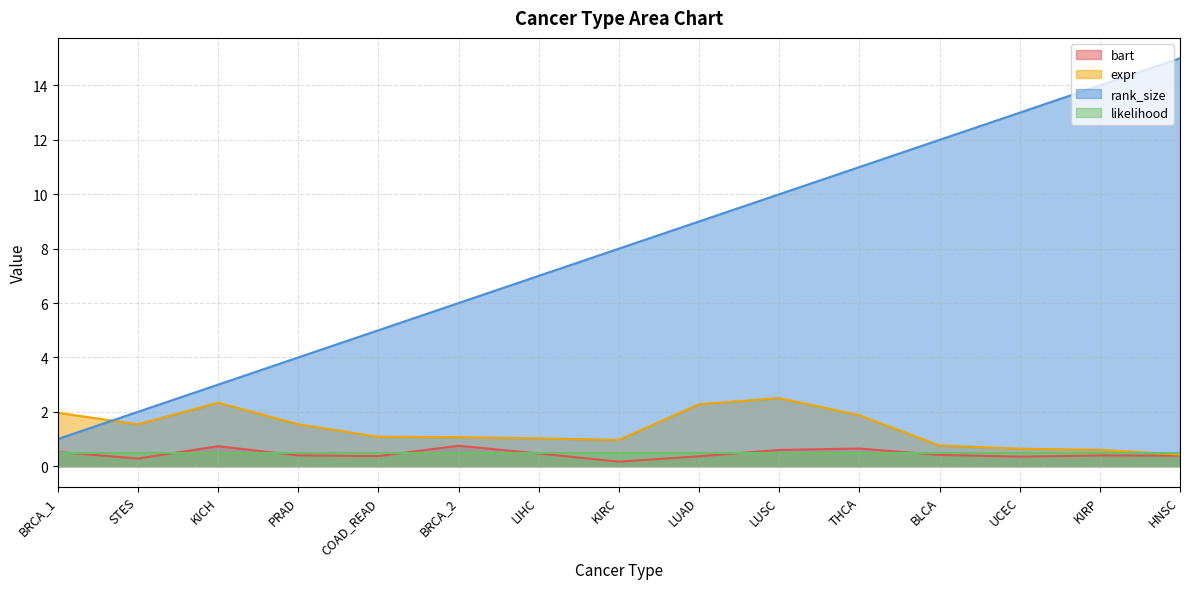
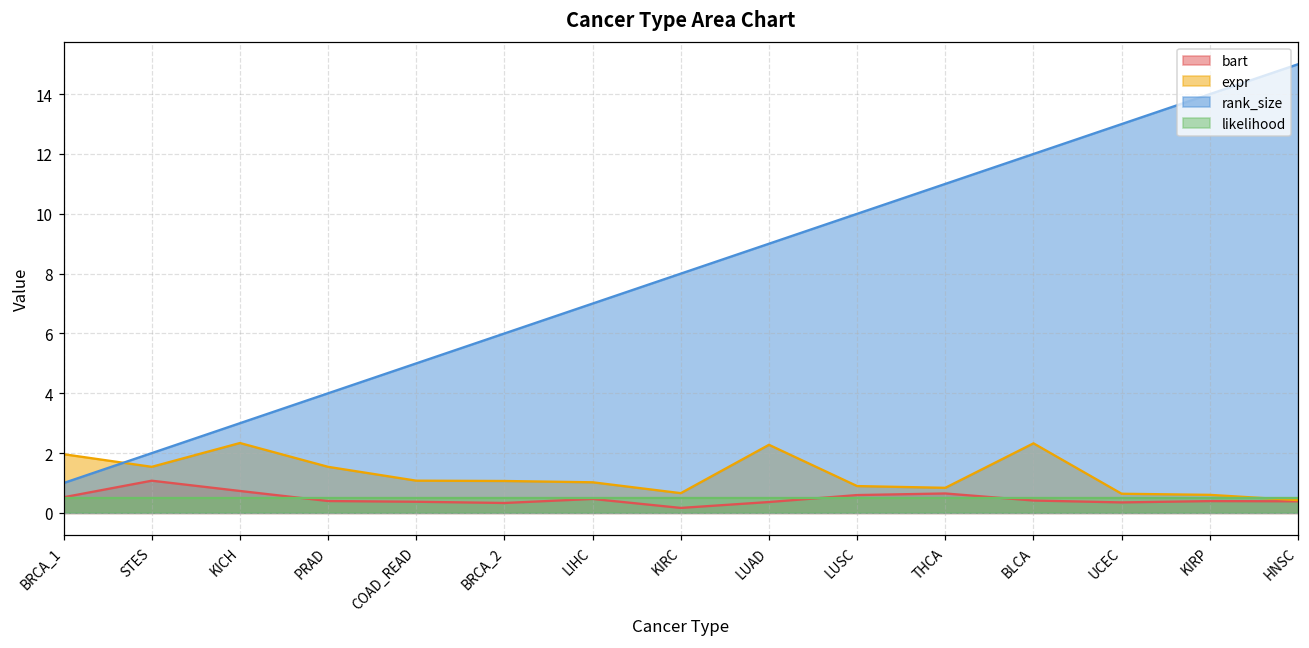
bart, STES: 0.3 -> 1.1
bart, BRCA_2: 0.8 -> 0.3
expr, KIRC: 1.0 -> 0.7
expr, LUSC: 2.5 -> 0.9
expr, THCA: 1.9 -> 0.8
expr, BLCA: 0.8 -> 2.3
